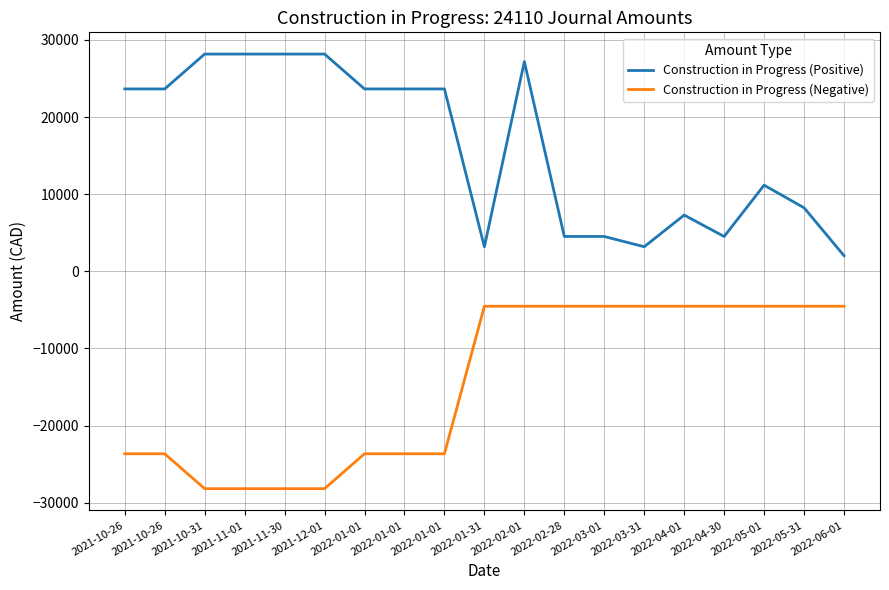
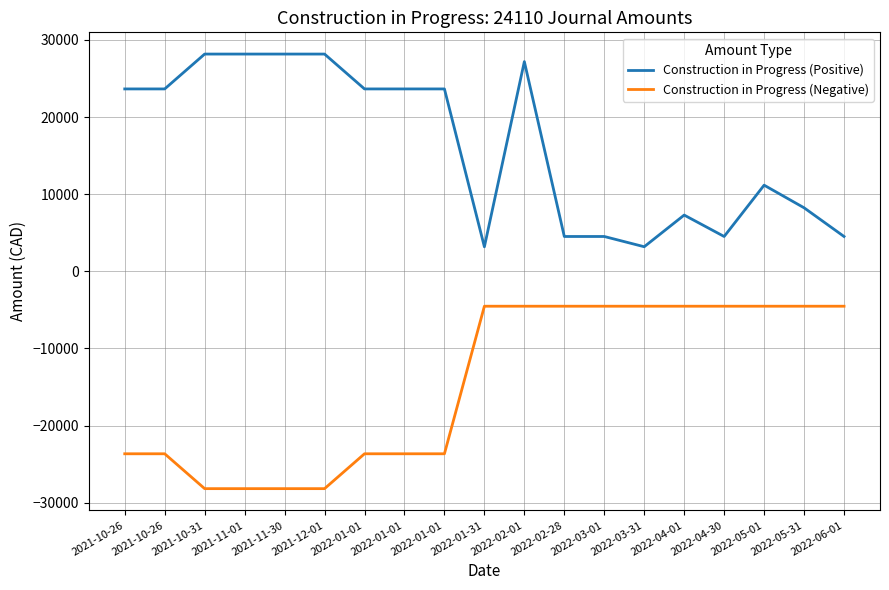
Construction in Progress (Positive), 2022-06-01: 2000 -> 5000
